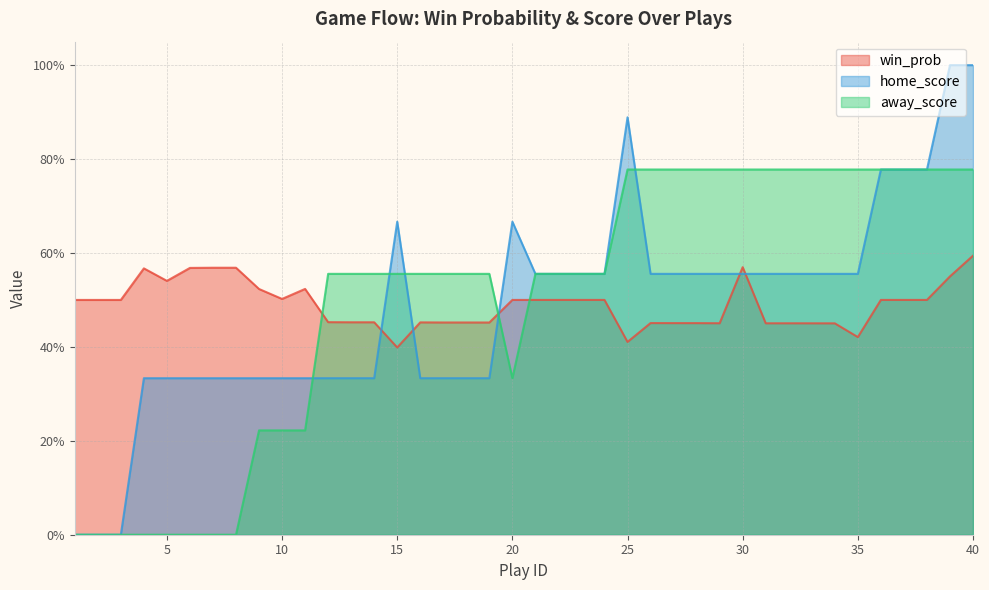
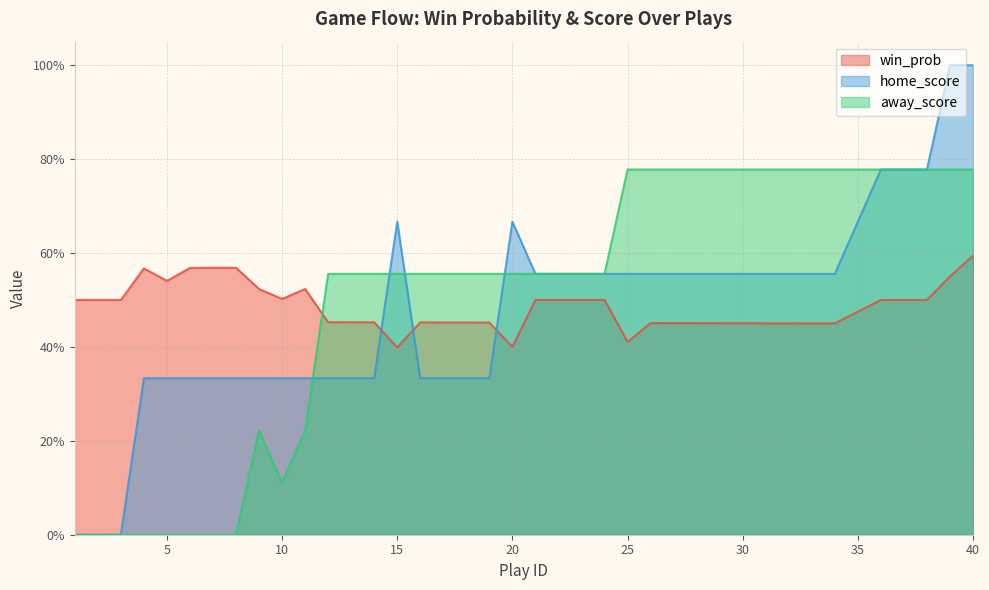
away_score, 10: 22% -> 11%
win_prob, 20: 50% -> 40%
away_score, 20: 33% -> 56%
home_score, 25: 89% -> 56%
win_prob, 30: 57% -> 45%
win_prob, 35: 42% -> 48%
home_score, 35: 56% -> 67%
